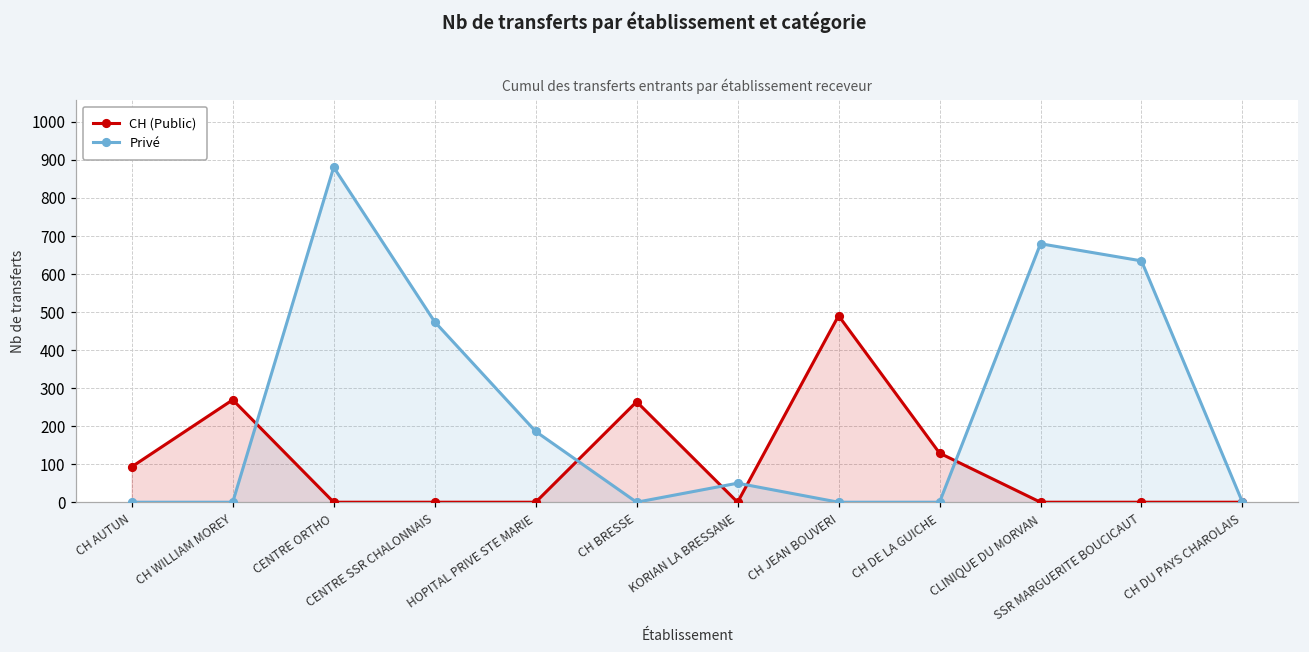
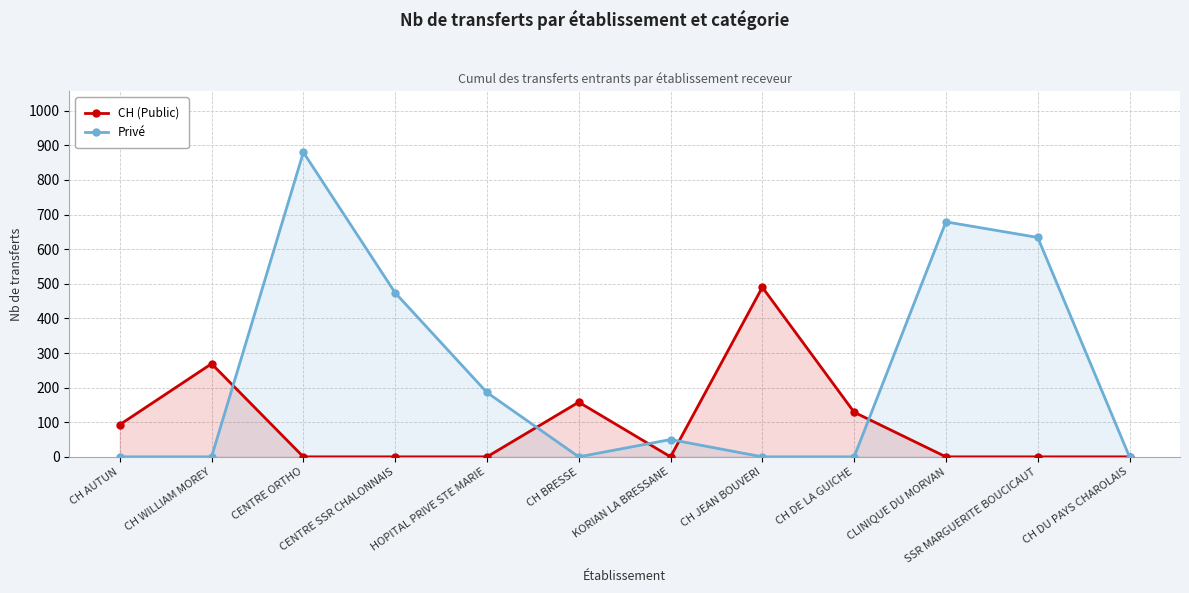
CH (Public), CH BRESSE: 260 -> 160
